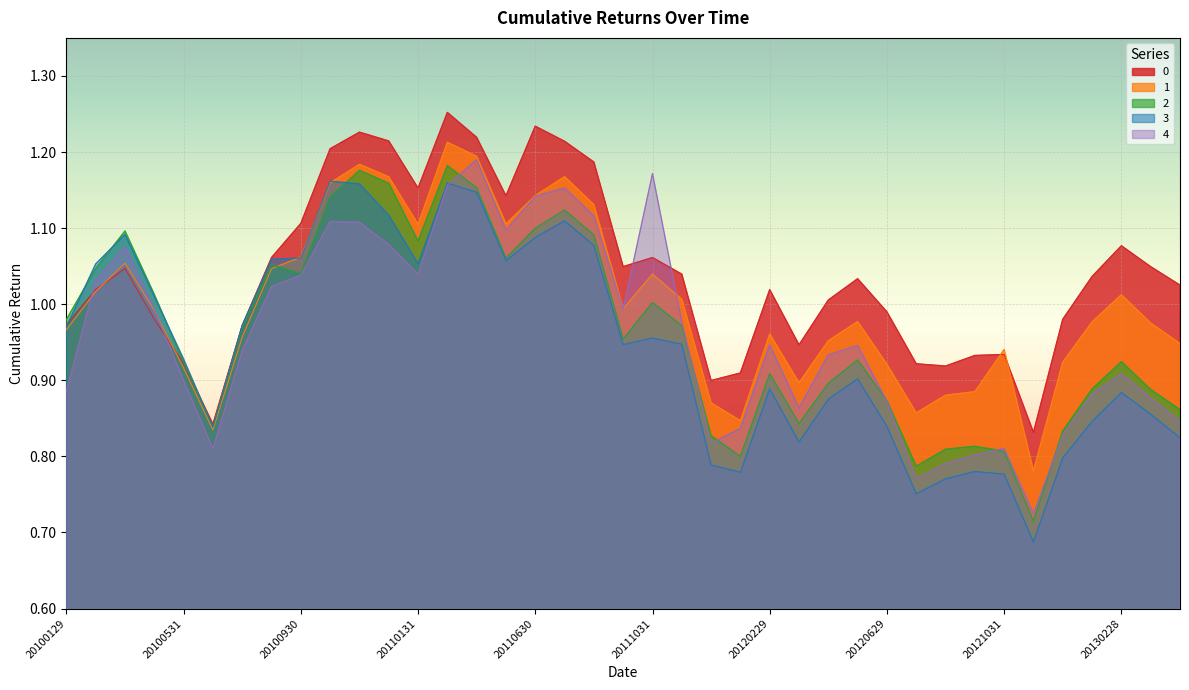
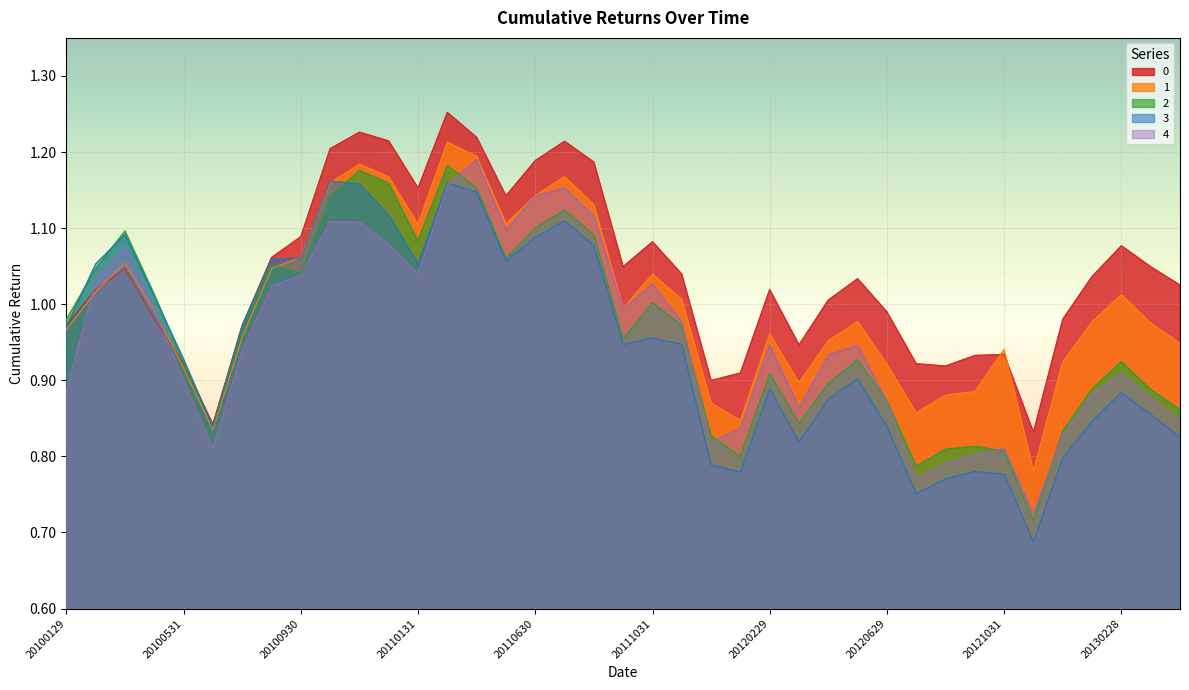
0, 20100930: 1.11 -> 1.09
0, 20110630: 1.23 -> 1.19
0, 20111031: 1.06 -> 1.08
4, 20111031: 1.17 -> 1.03
